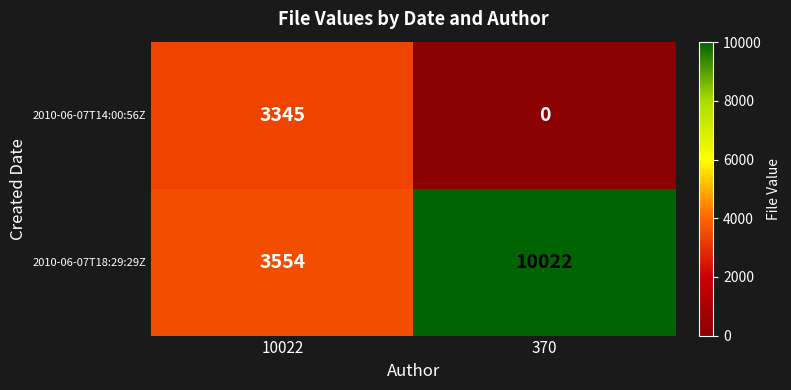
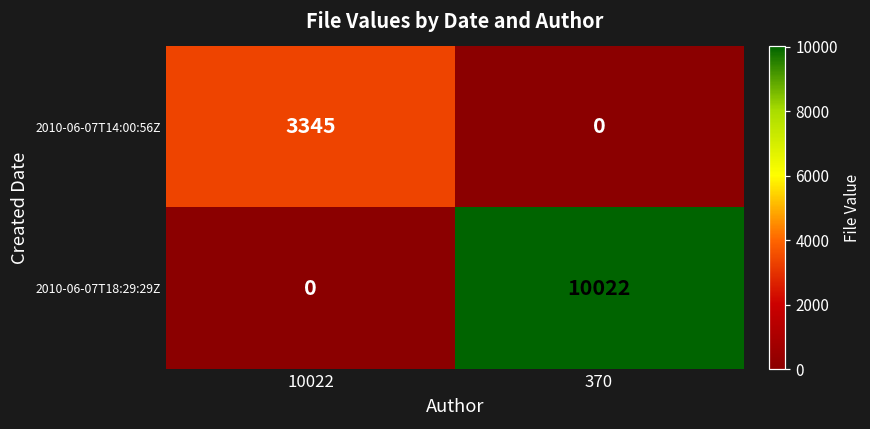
2010-06-07T18:29:29Z, 10022: 3554 -> 0
